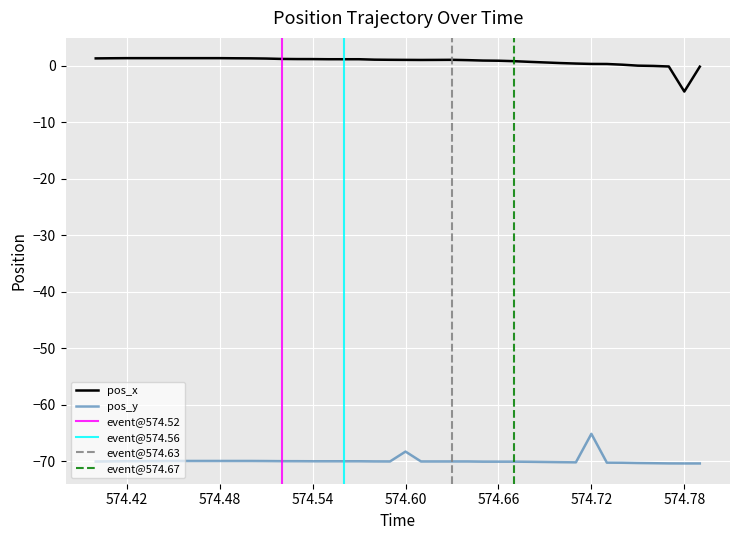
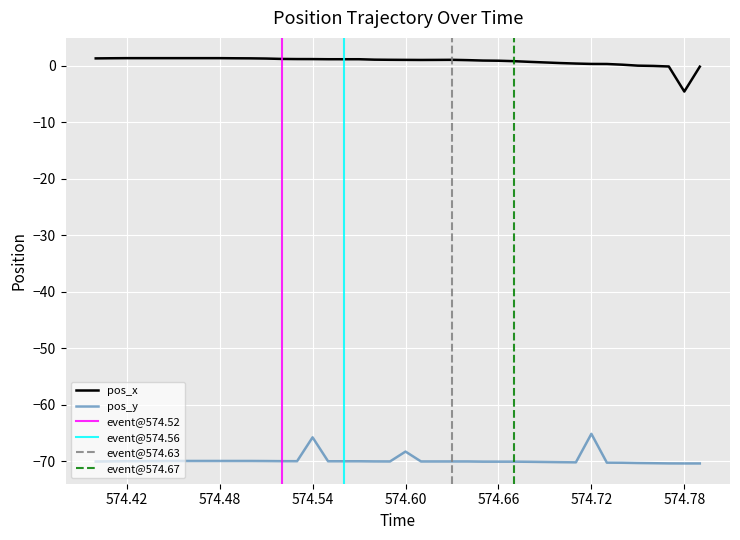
pos_y, 574.54: -70 -> -66
